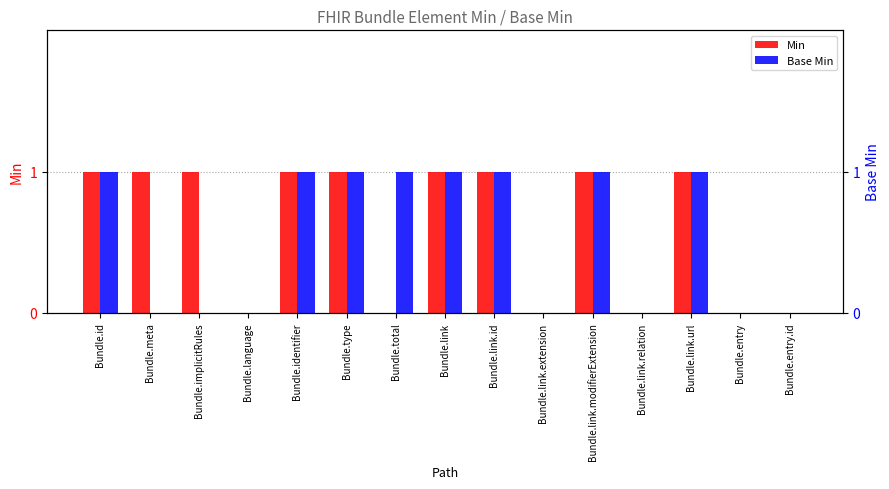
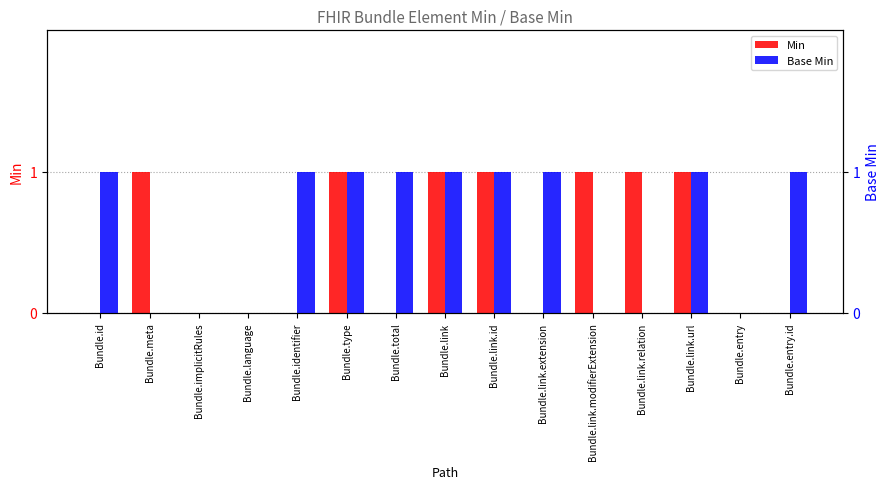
Min, Bundle.id: 1 -> 0
Min, Bundle.implicitRules: 1 -> 0
Min, Bundle.identifier: 1 -> 0
Min, Bundle.link.relation: 0 -> 1
Base Min, Bundle.link.extension: 0 -> 1
Base Min, Bundle.link.modifierExtension: 1 -> 0
Base Min, Bundle.entry.id: 0 -> 1
